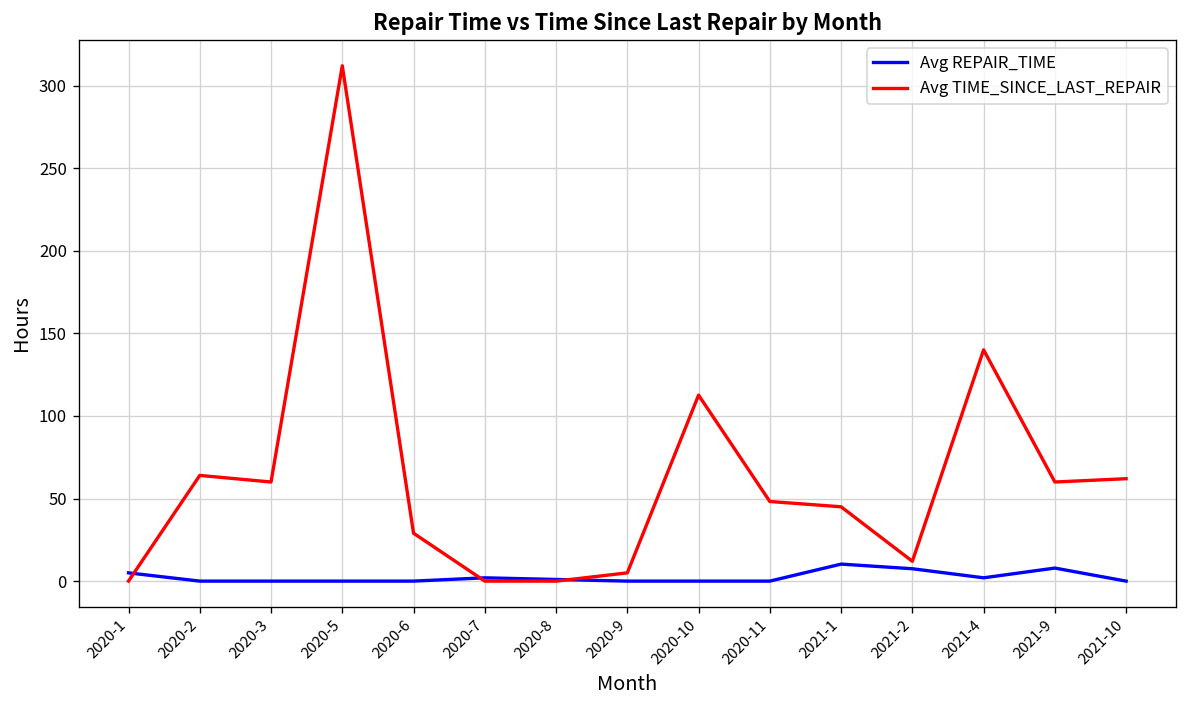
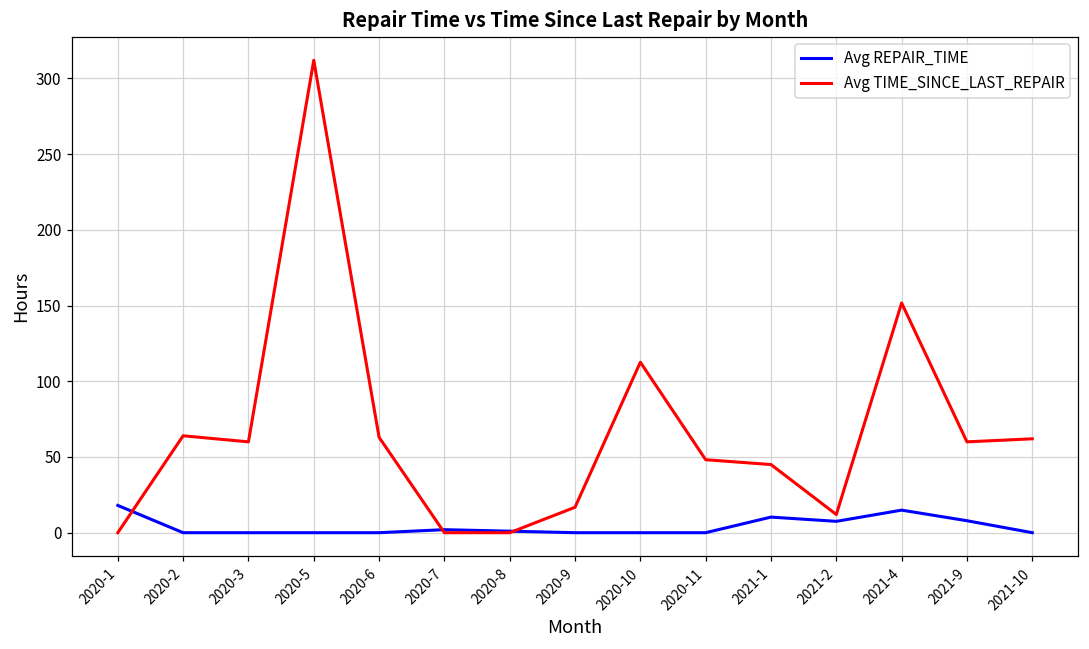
Avg REPAIR_TIME, 2020-1: 5 -> 18
Avg TIME_SINCE_LAST_REPAIR, 2020-6: 29 -> 63
Avg TIME_SINCE_LAST_REPAIR, 2020-9: 5 -> 17
Avg REPAIR_TIME, 2021-4: 2 -> 15
Avg TIME_SINCE_LAST_REPAIR, 2021-4: 140 -> 152
